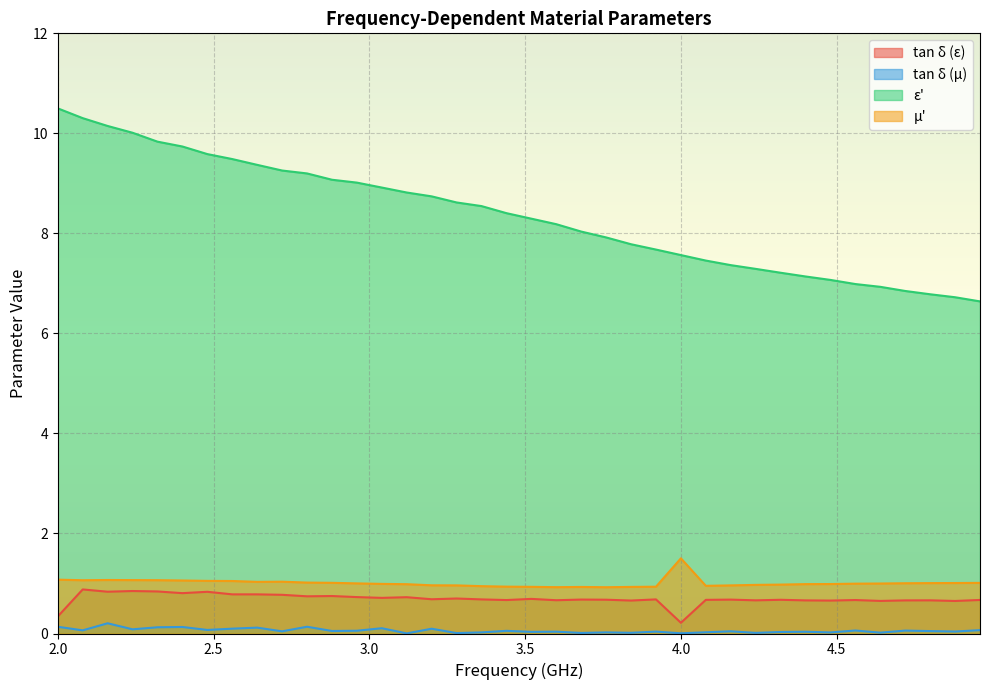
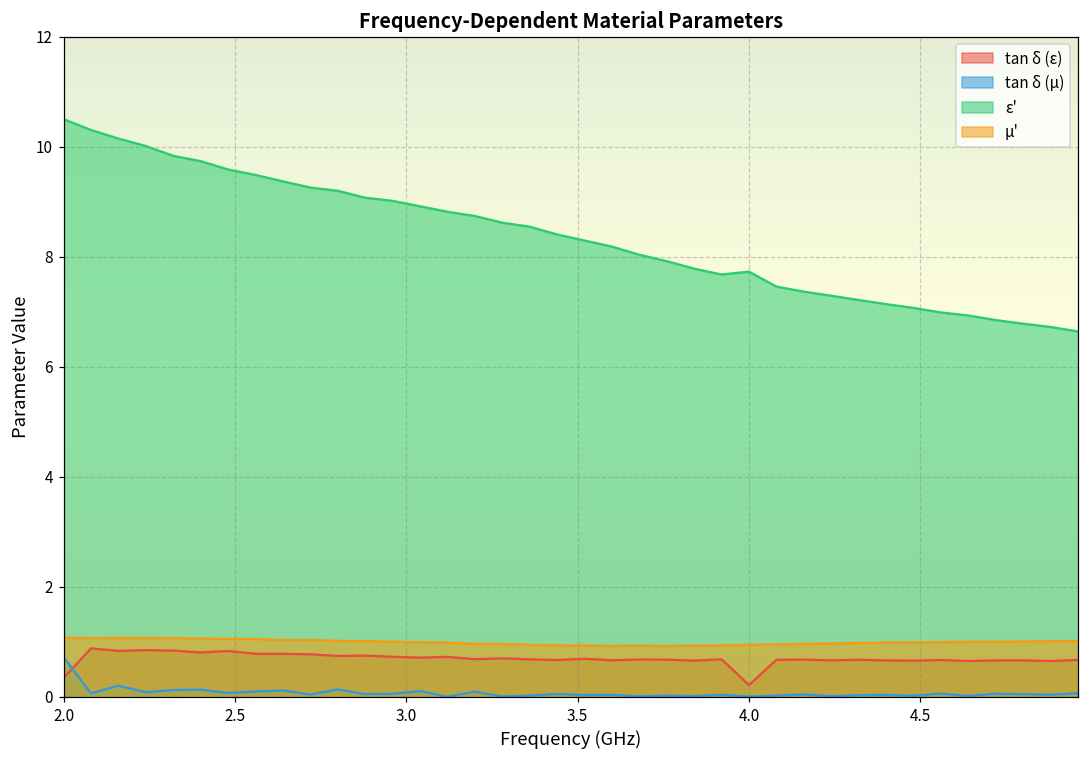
tan δ (μ), 2.0: 0.1 -> 0.7
ε', 4.0: 7.6 -> 7.7
μ', 4.0: 1.5 -> 0.9
